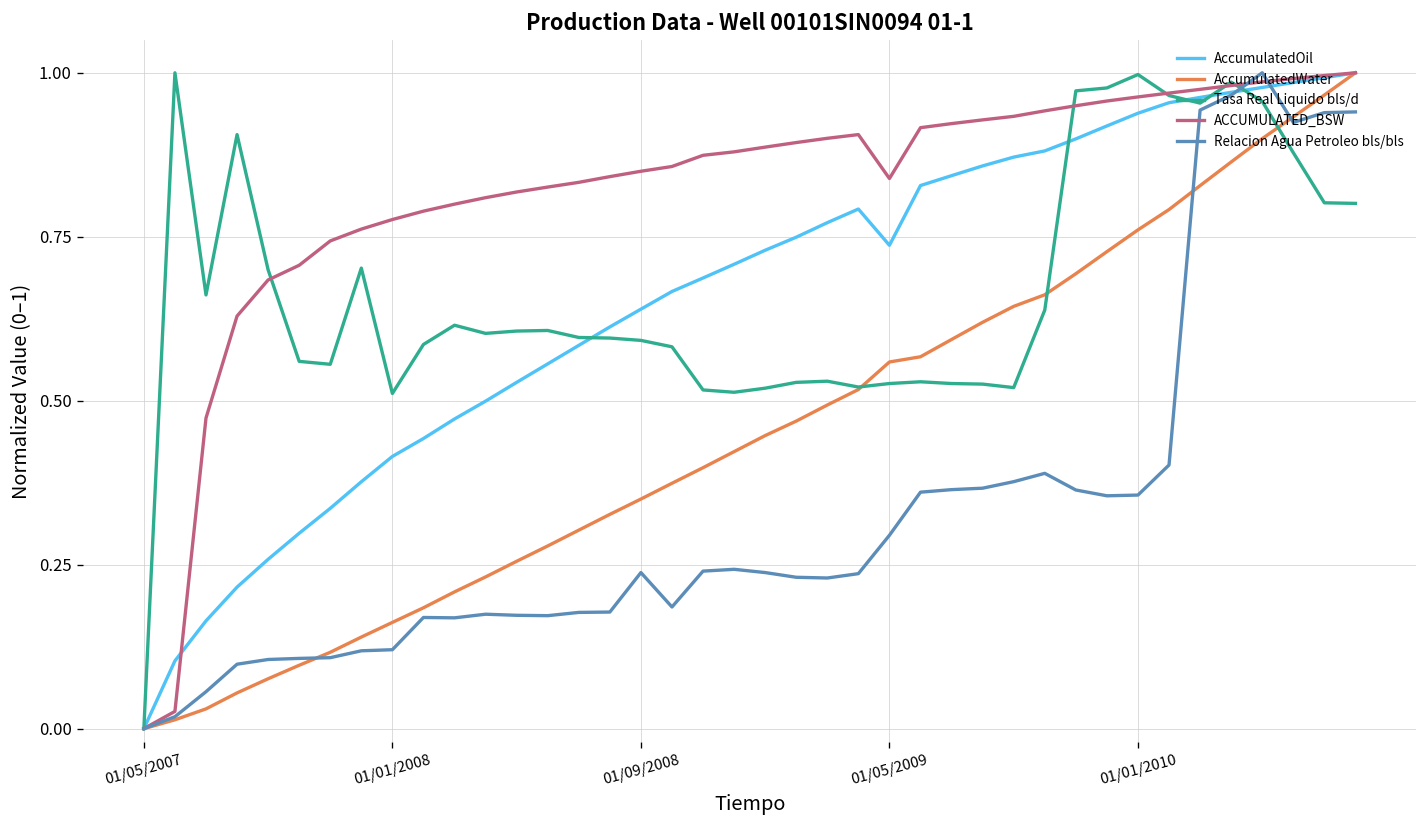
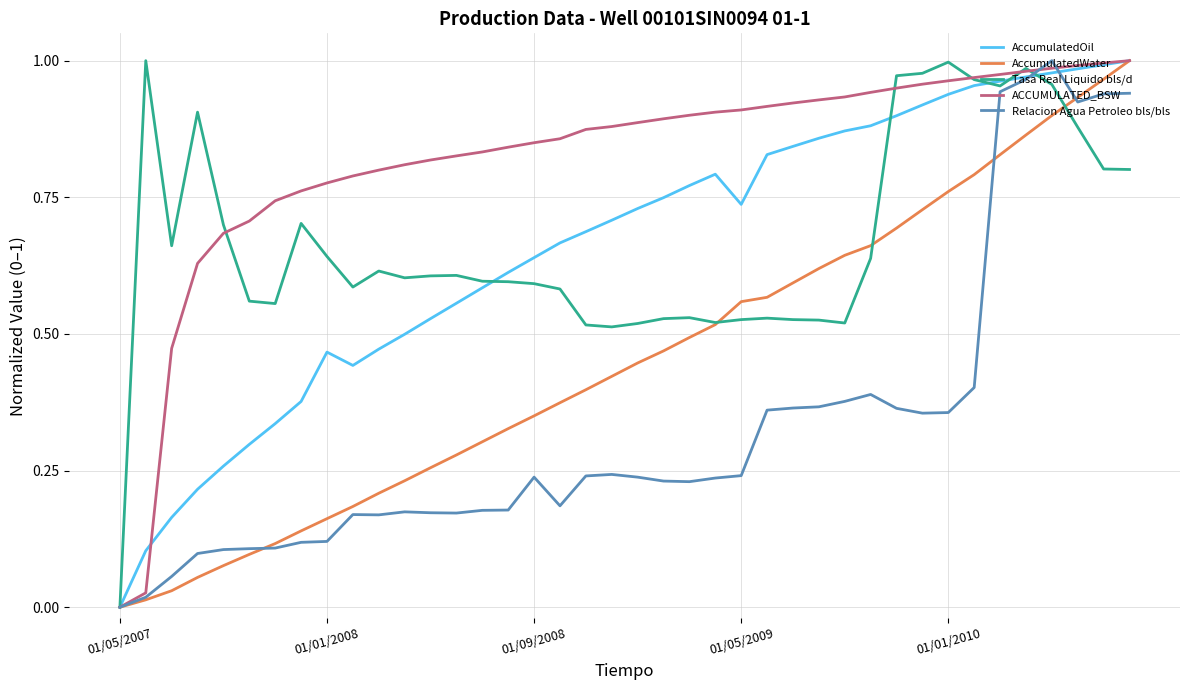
AccumulatedOil, 01/01/2008: 0.42 -> 0.47
Tasa Real Liquido bls/d, 01/01/2008: 0.51 -> 0.64
ACCUMULATED_BSW, 01/05/2009: 0.84 -> 0.91
Relacion Agua Petroleo bls/bls, 01/05/2009: 0.29 -> 0.24
